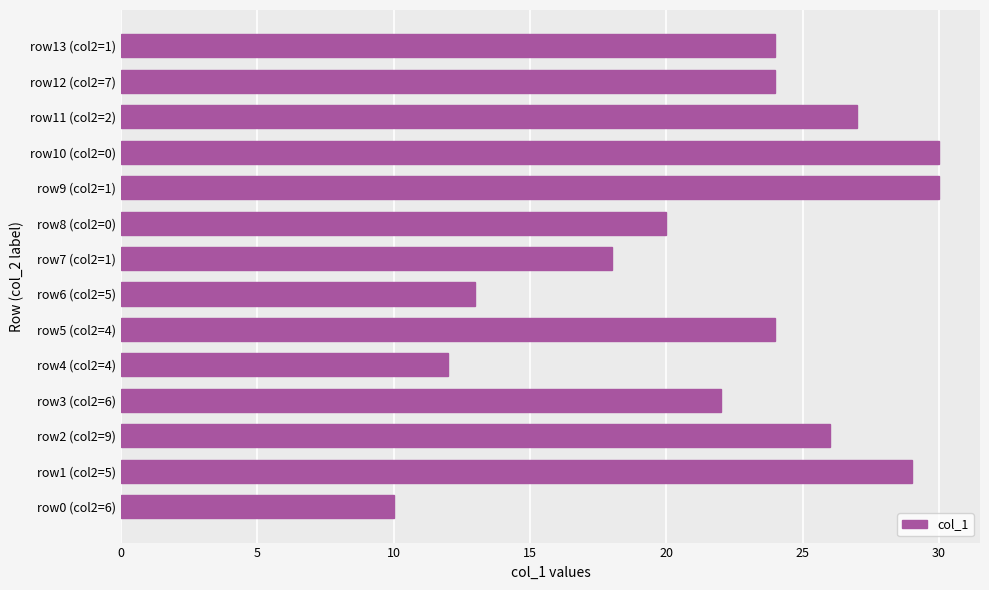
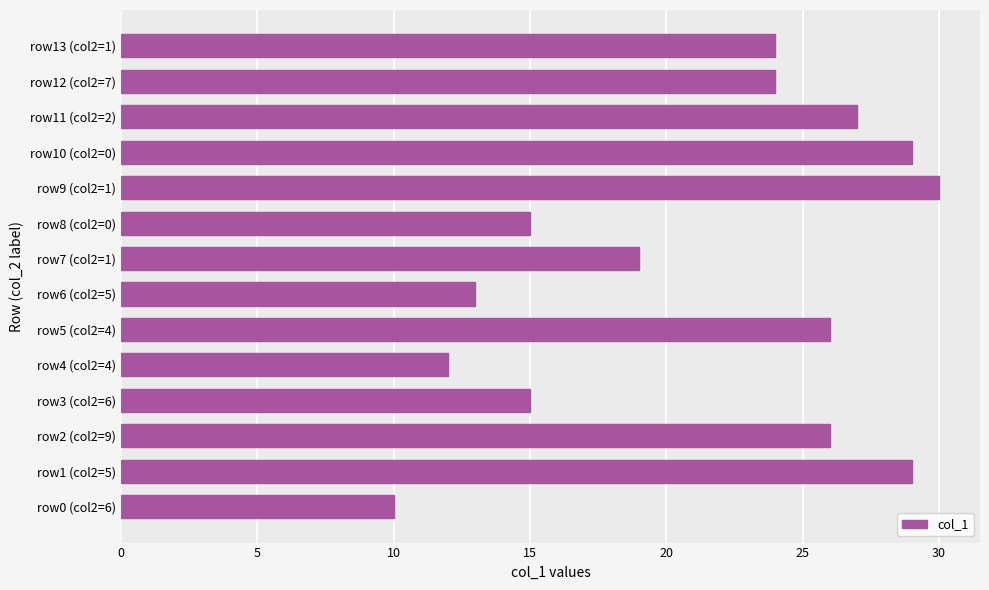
row10 (col2=0): 30 -> 29
row8 (col2=0): 20 -> 15
row7 (col2=1): 18 -> 19
row5 (col2=4): 24 -> 26
row3 (col2=6): 22 -> 15
